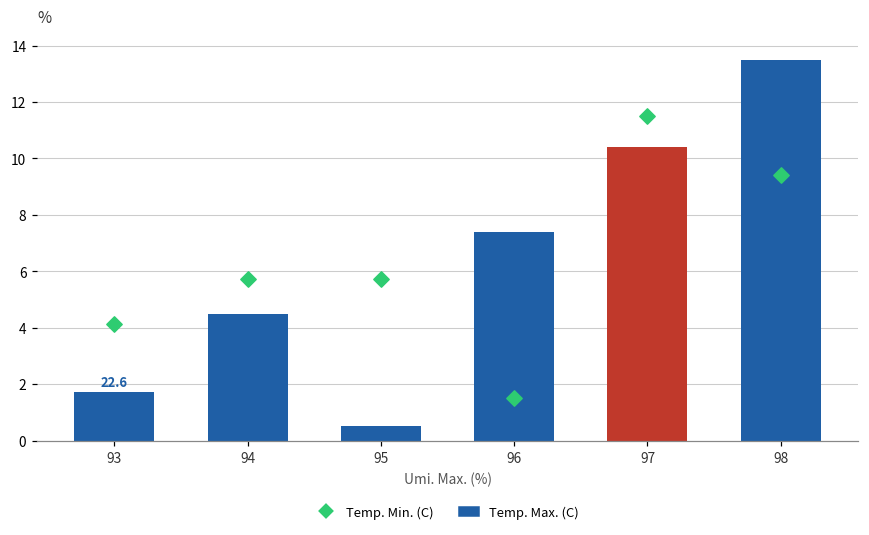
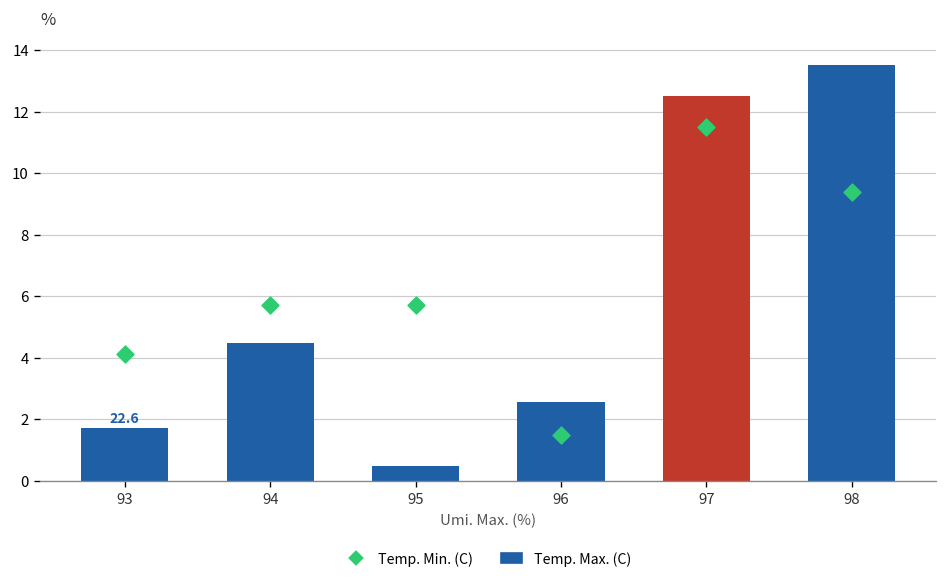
Temp. Max. (C), 96: 7.4 -> 2.6
Temp. Max. (C), 97: 10.4 -> 12.5
